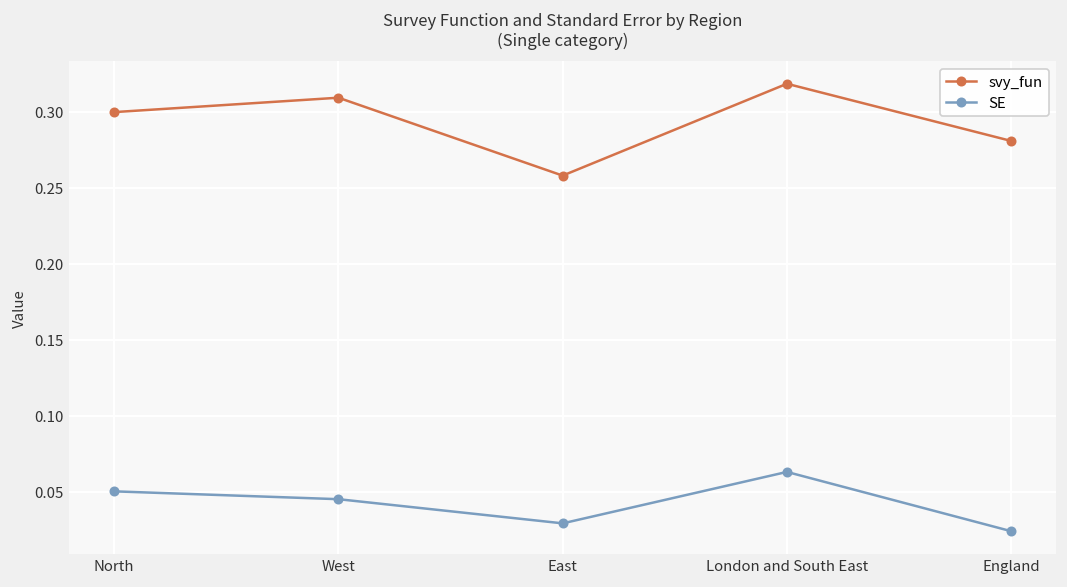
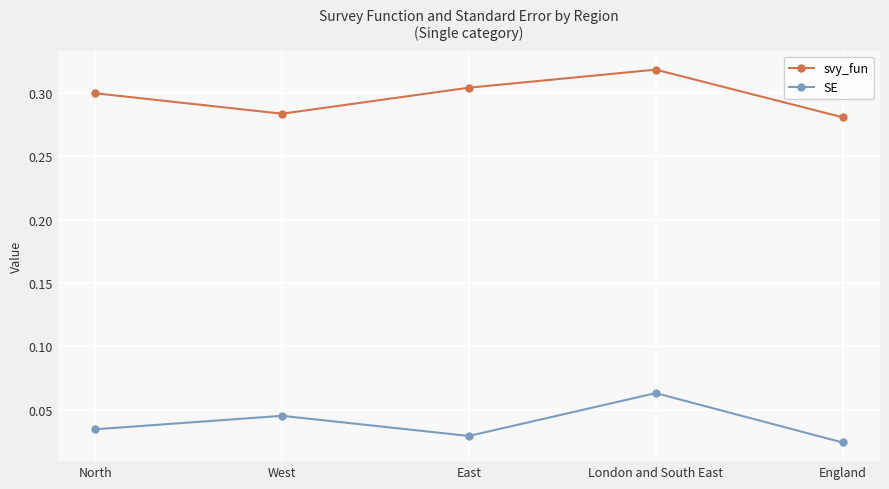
SE, North: 0.050 -> 0.034
svy_fun, West: 0.309 -> 0.284
svy_fun, East: 0.258 -> 0.304
